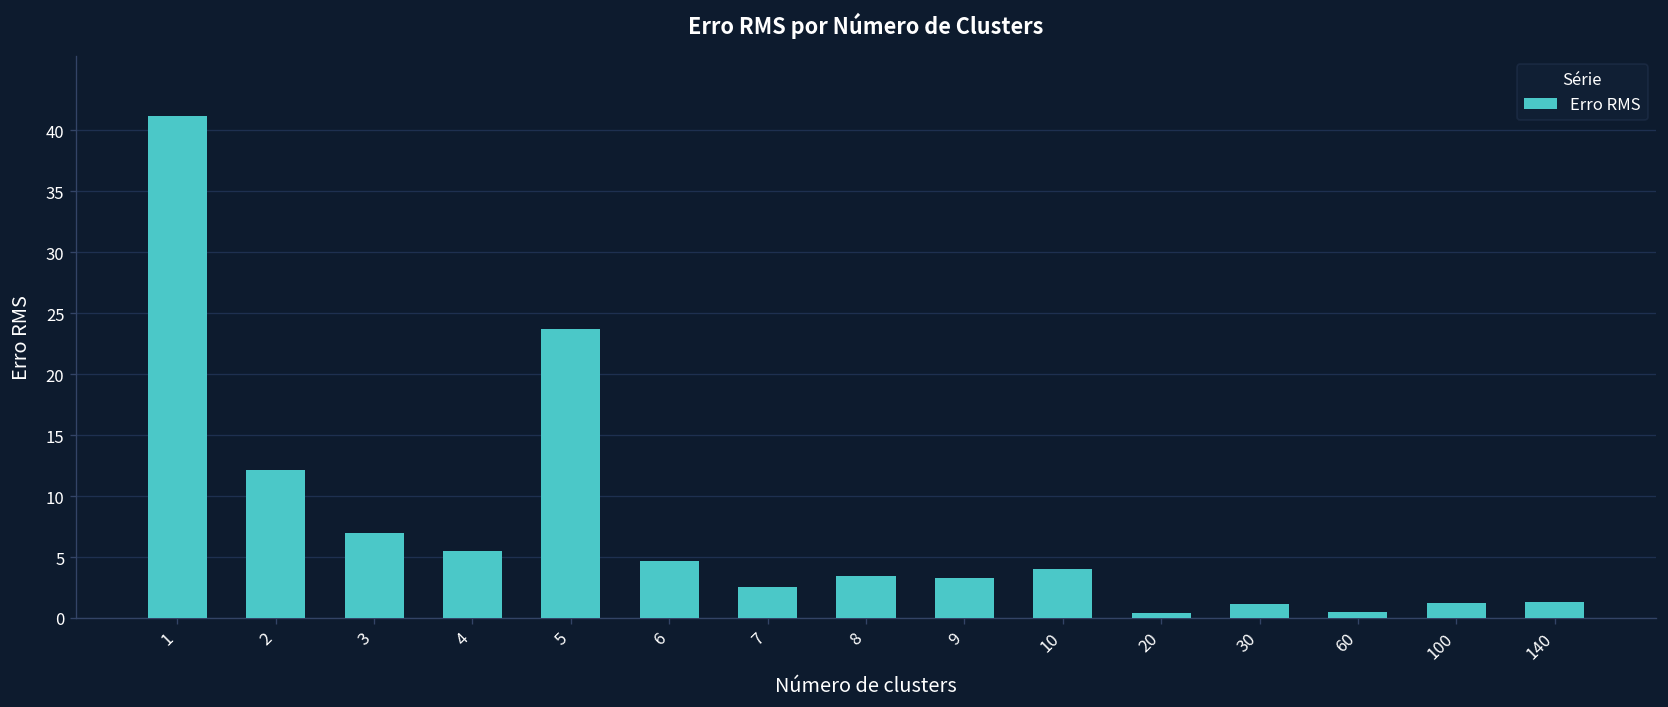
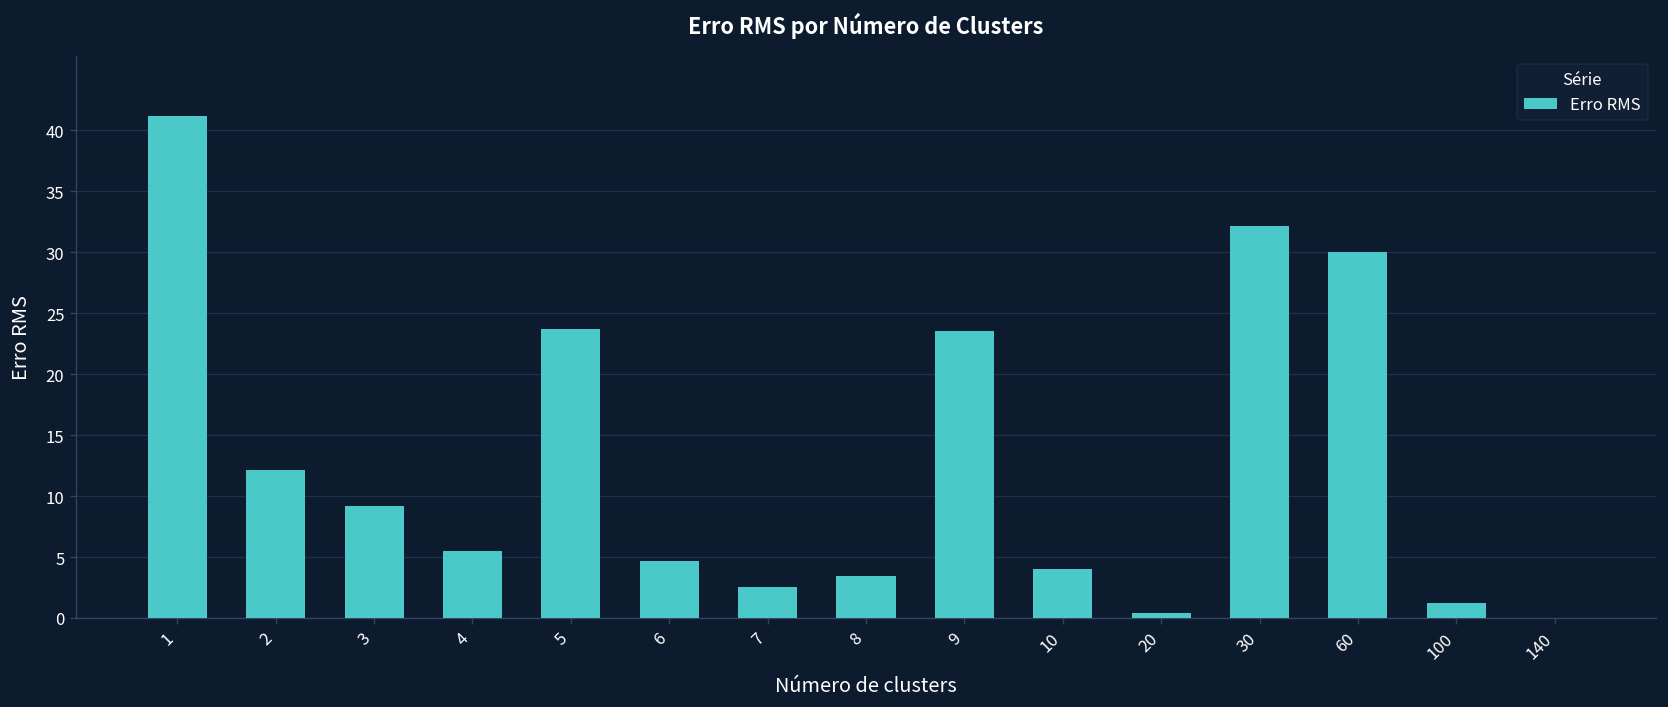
3: 7.0 -> 9.2
9: 3.2 -> 23.6
30: 1.1 -> 32.2
60: 0.5 -> 30.0
140: 1.3 -> 0.0
